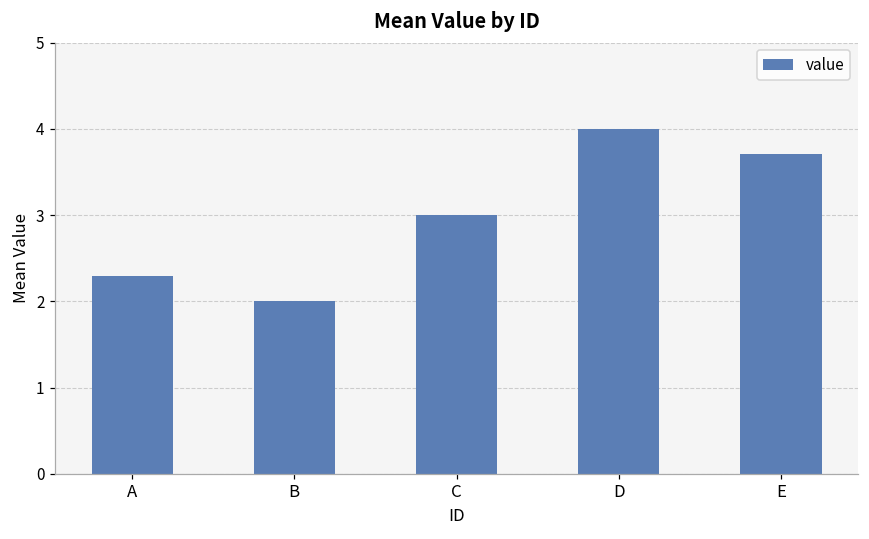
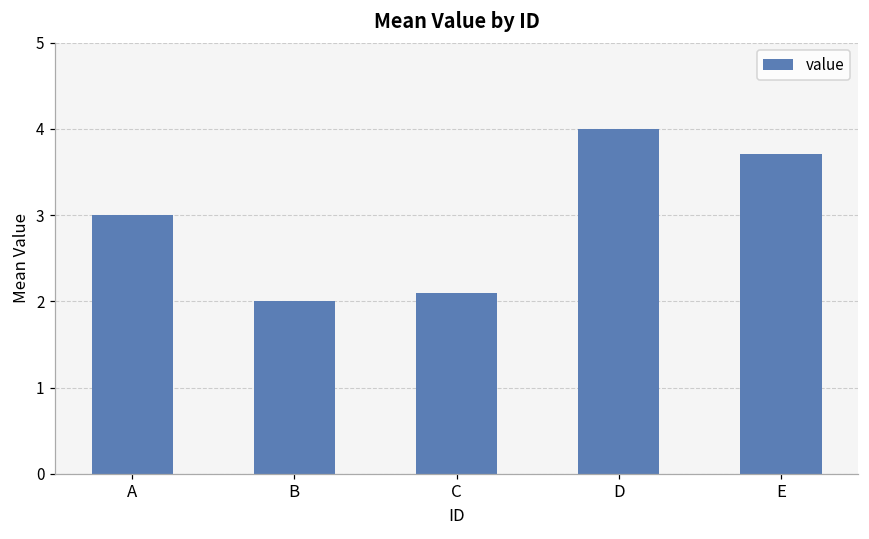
A: 2.3 -> 3.0
C: 3.0 -> 2.1
